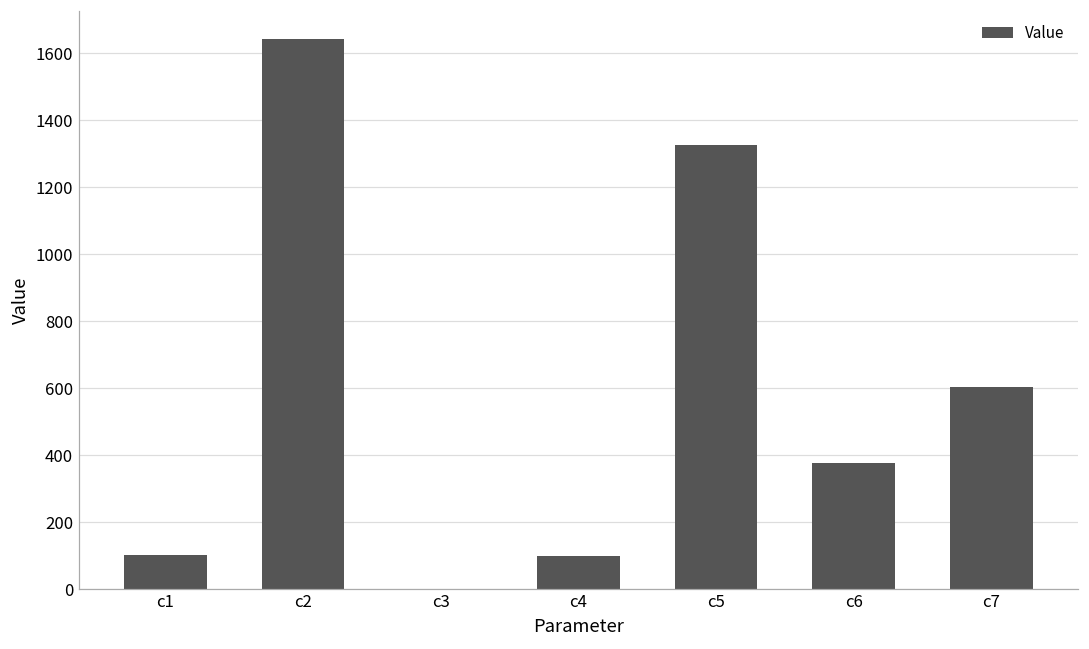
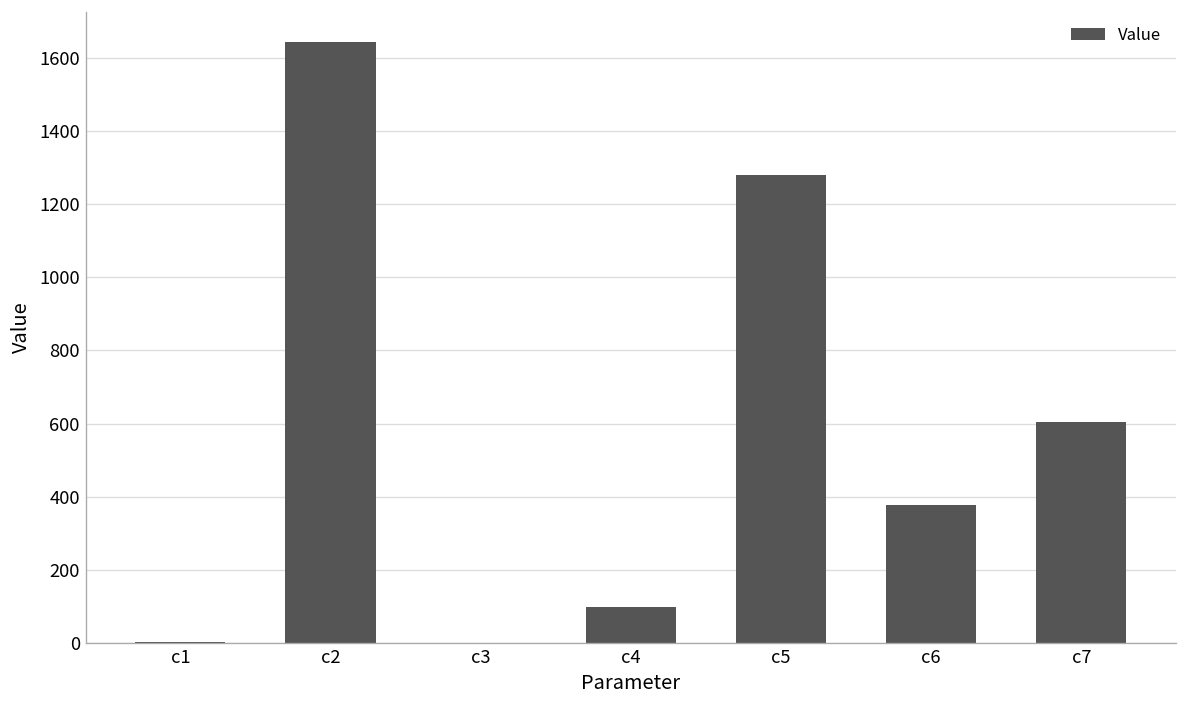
c1: 100 -> 0
c5: 1330 -> 1280
